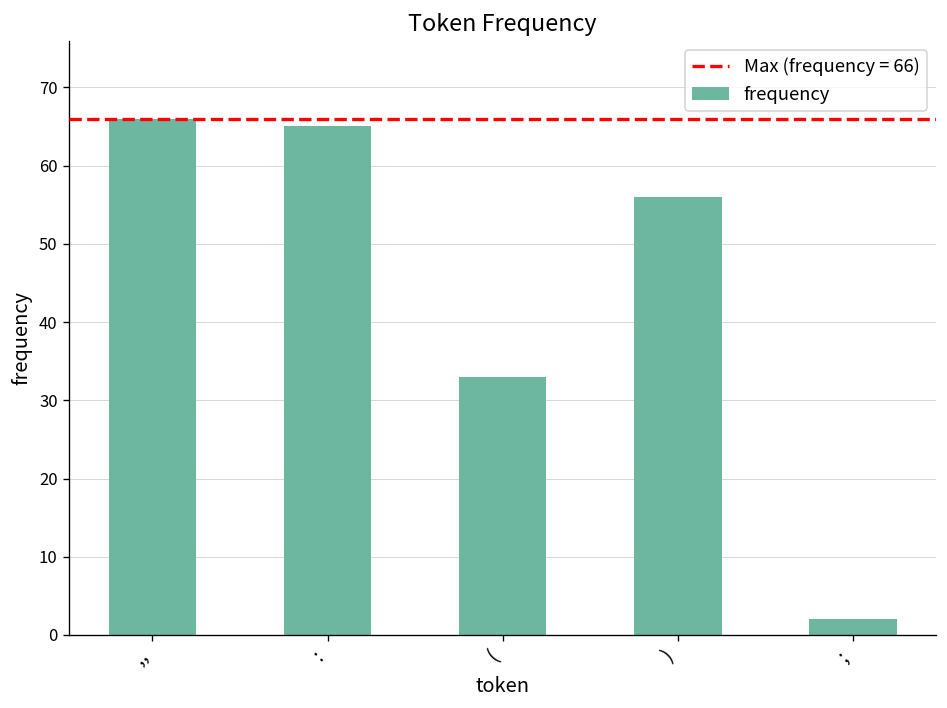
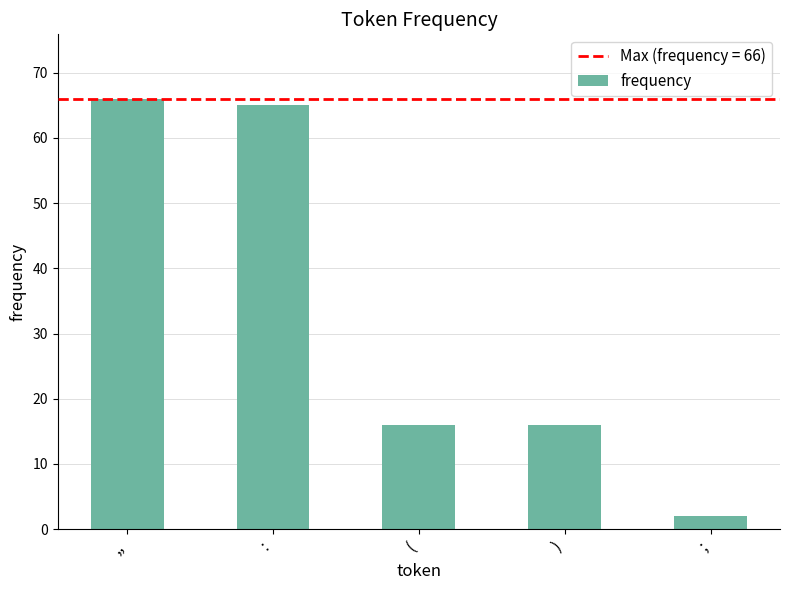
(: 33 -> 16
): 56 -> 16
